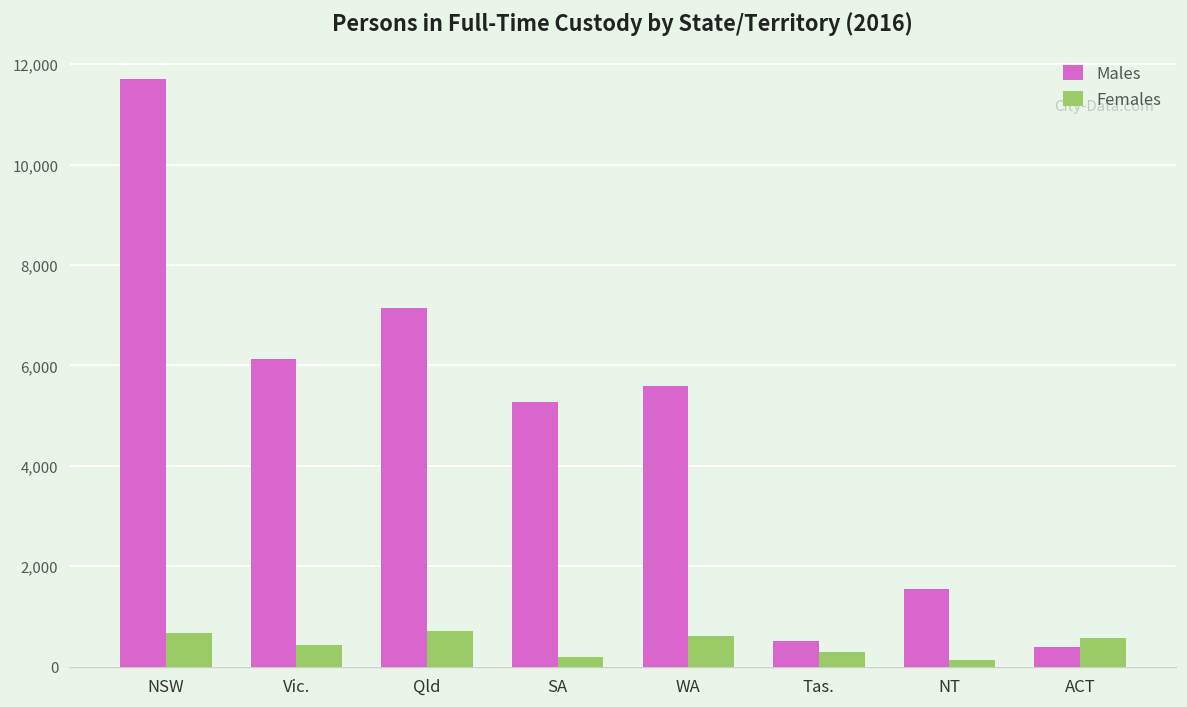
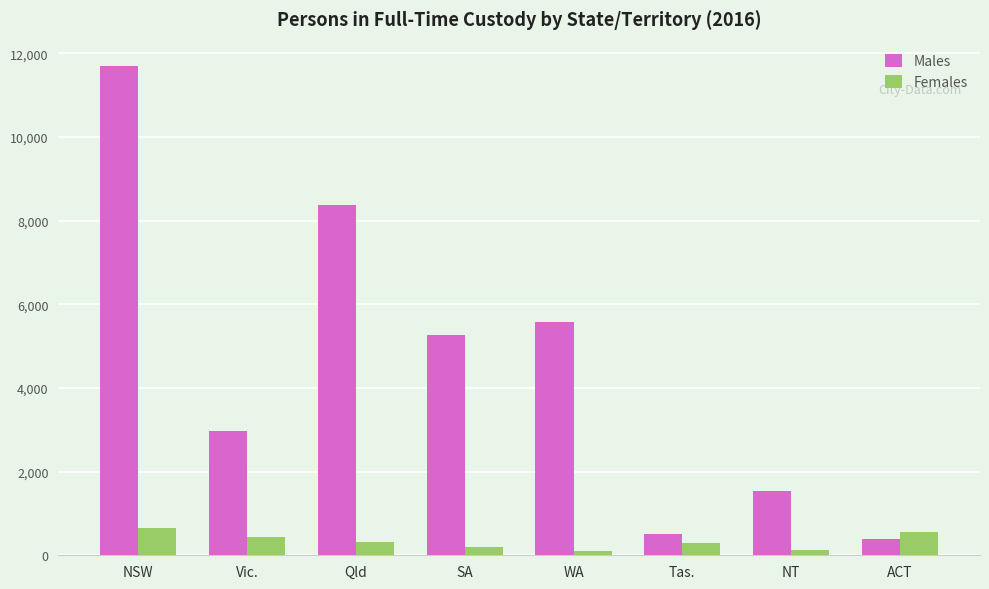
Males, Vic.: 6,100 -> 3,000
Males, Qld: 7,100 -> 8,400
Females, Qld: 700 -> 300
Females, WA: 600 -> 100
